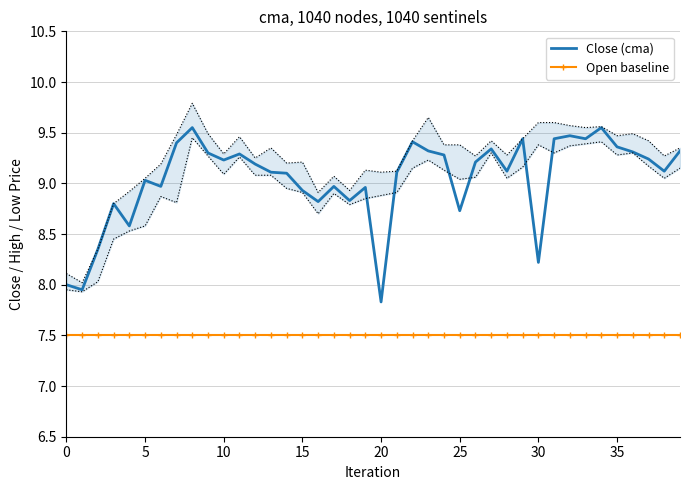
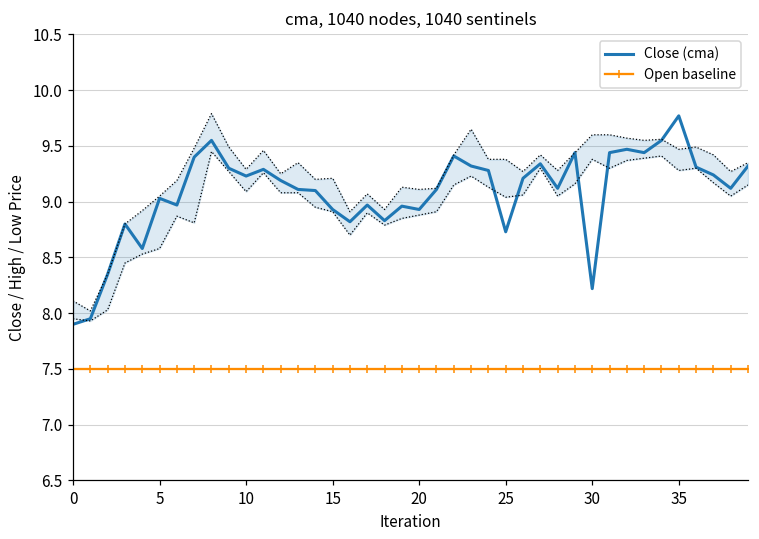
Close (cma), 0: 8.0 -> 7.9
Close (cma), 20: 7.83 -> 8.93
Close (cma), 35: 9.36 -> 9.77
